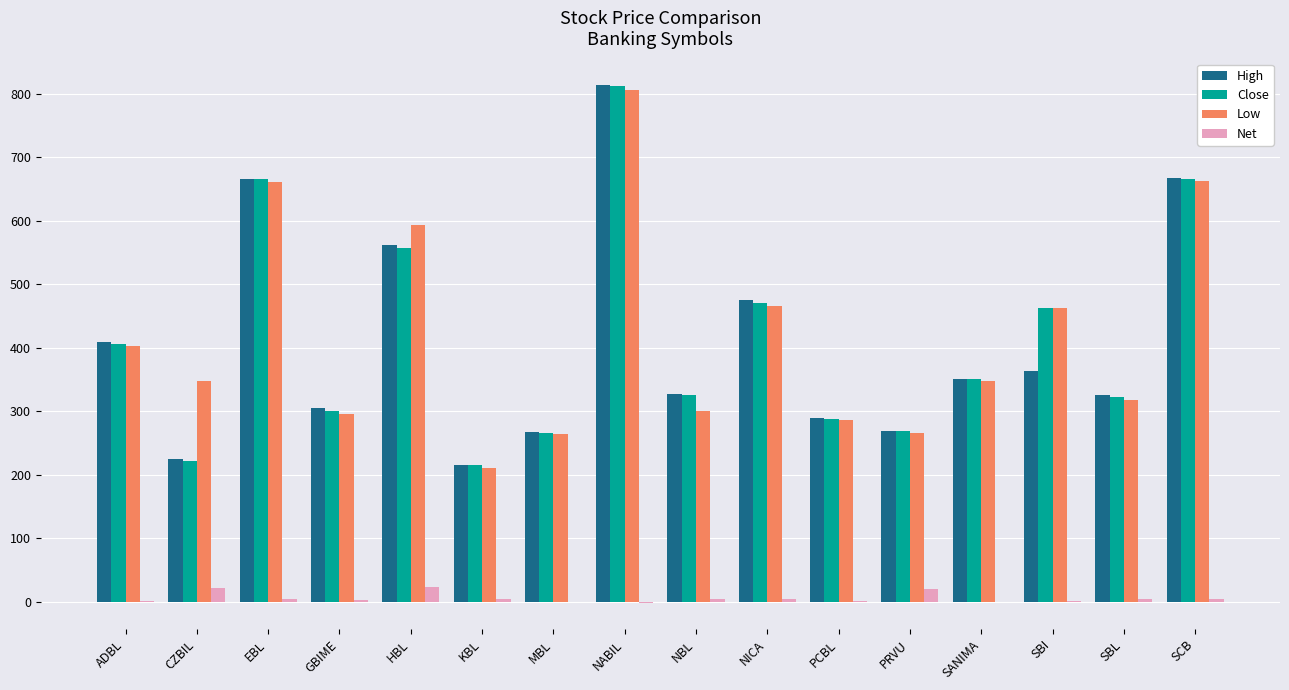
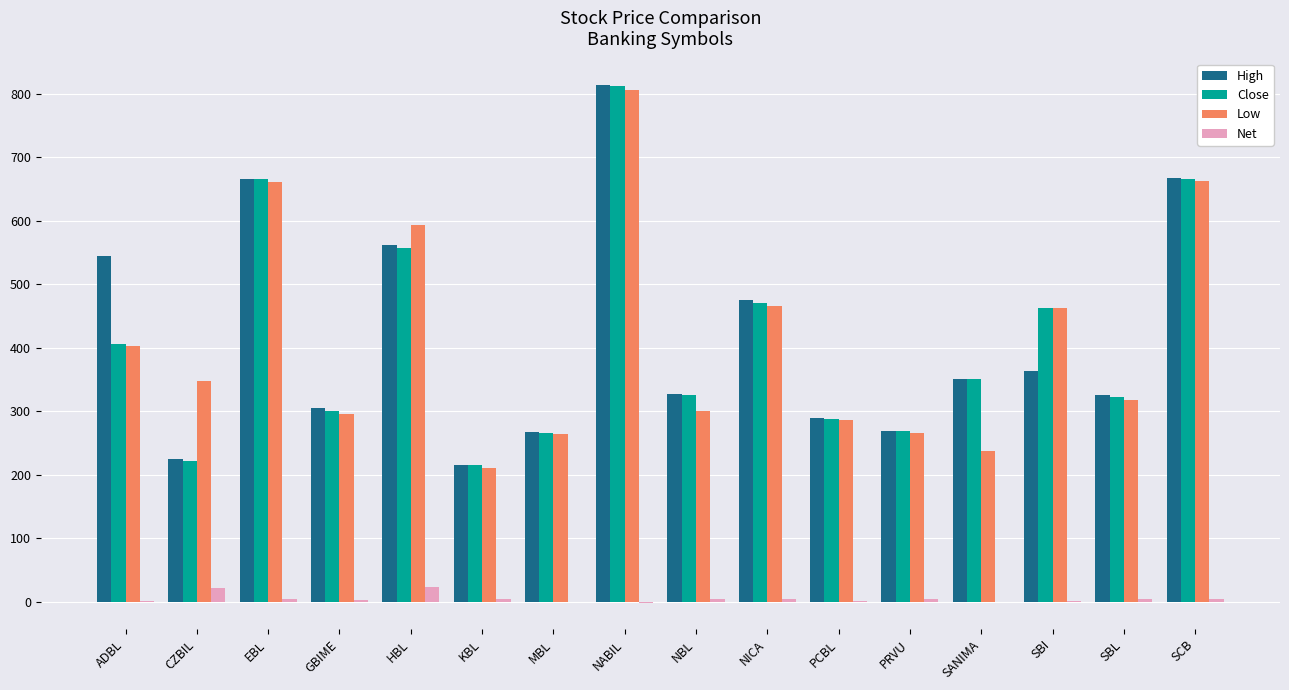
High, ADBL: 410 -> 550
Net, PRVU: 20 -> 0
Low, SANIMA: 350 -> 240
